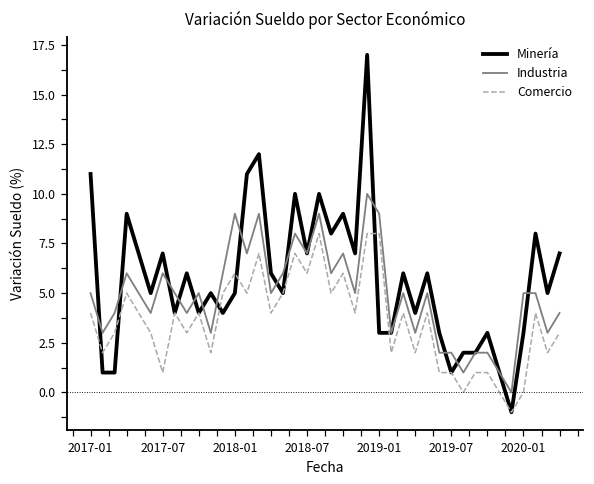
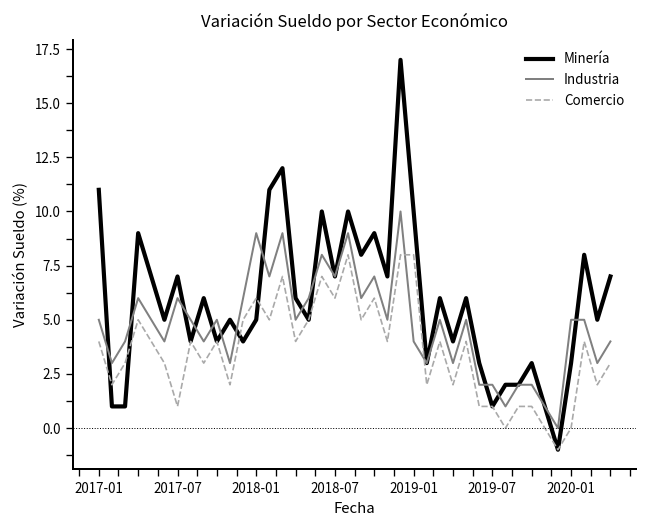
Minería, 2019-01: 3 -> 10
Industria, 2019-01: 9 -> 4
